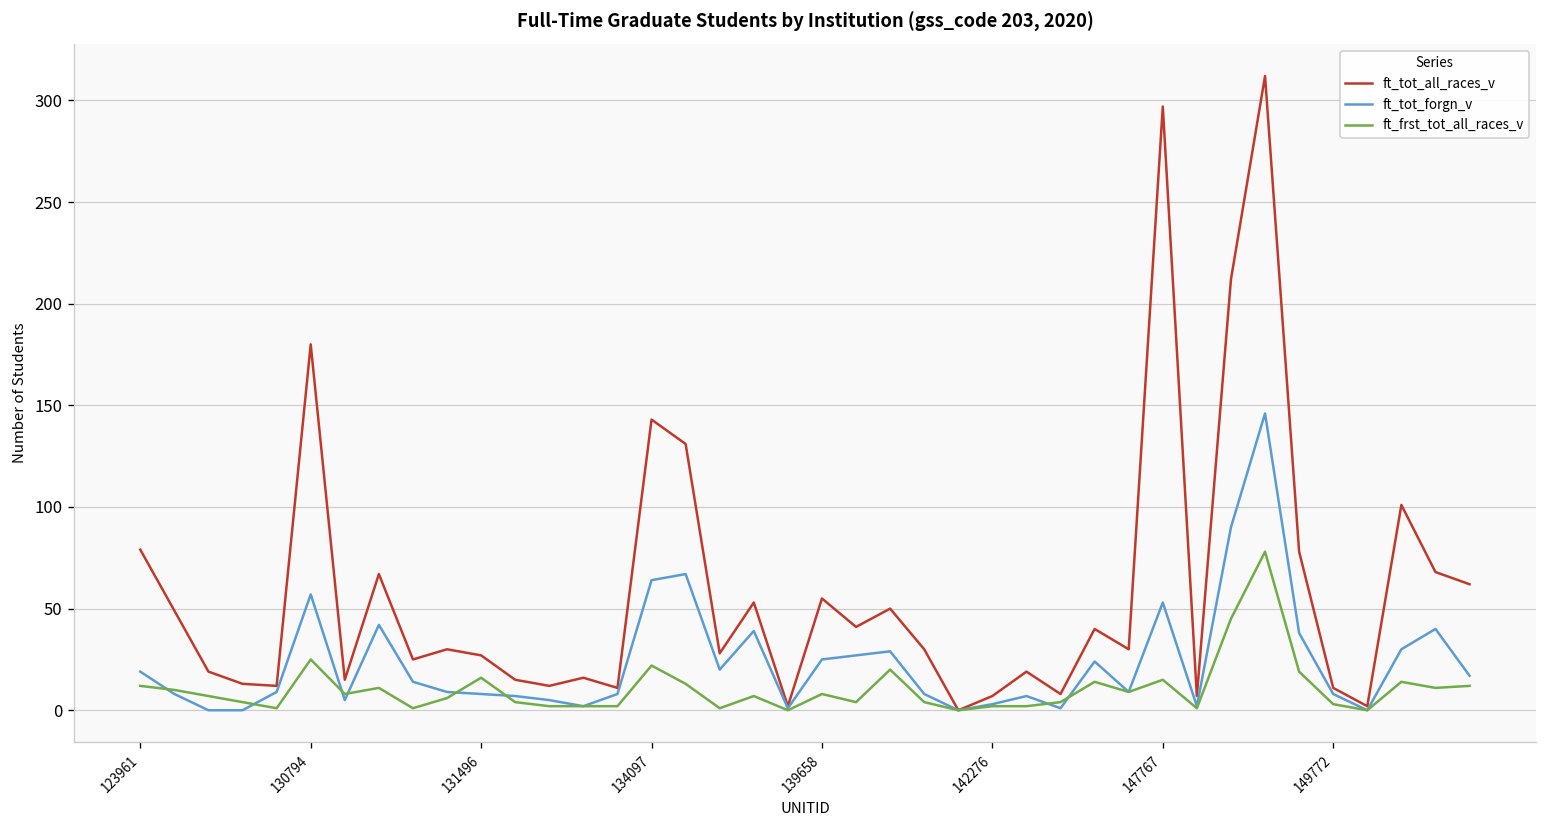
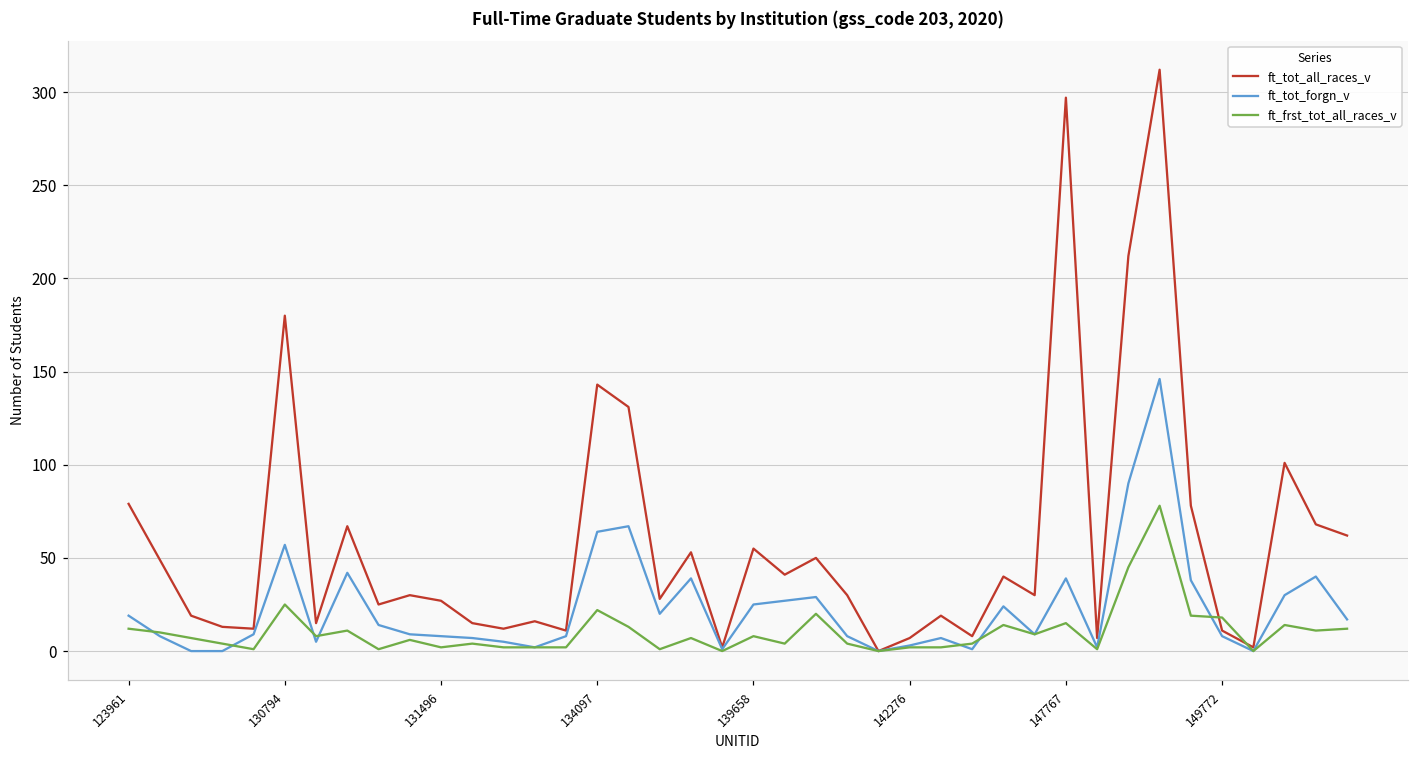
ft_frst_tot_all_races_v, 131496: 16 -> 2
ft_tot_forgn_v, 147767: 53 -> 39
ft_frst_tot_all_races_v, 149772: 3 -> 18
